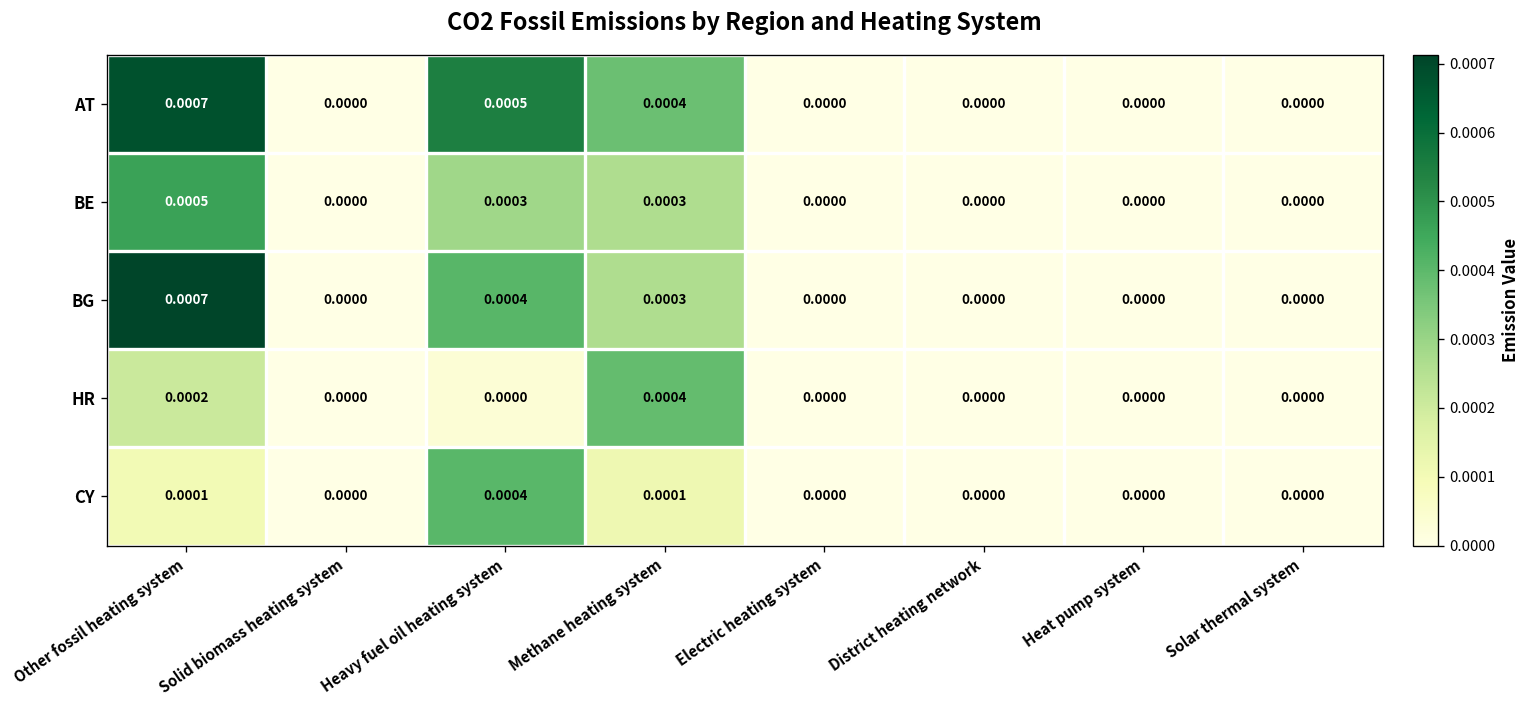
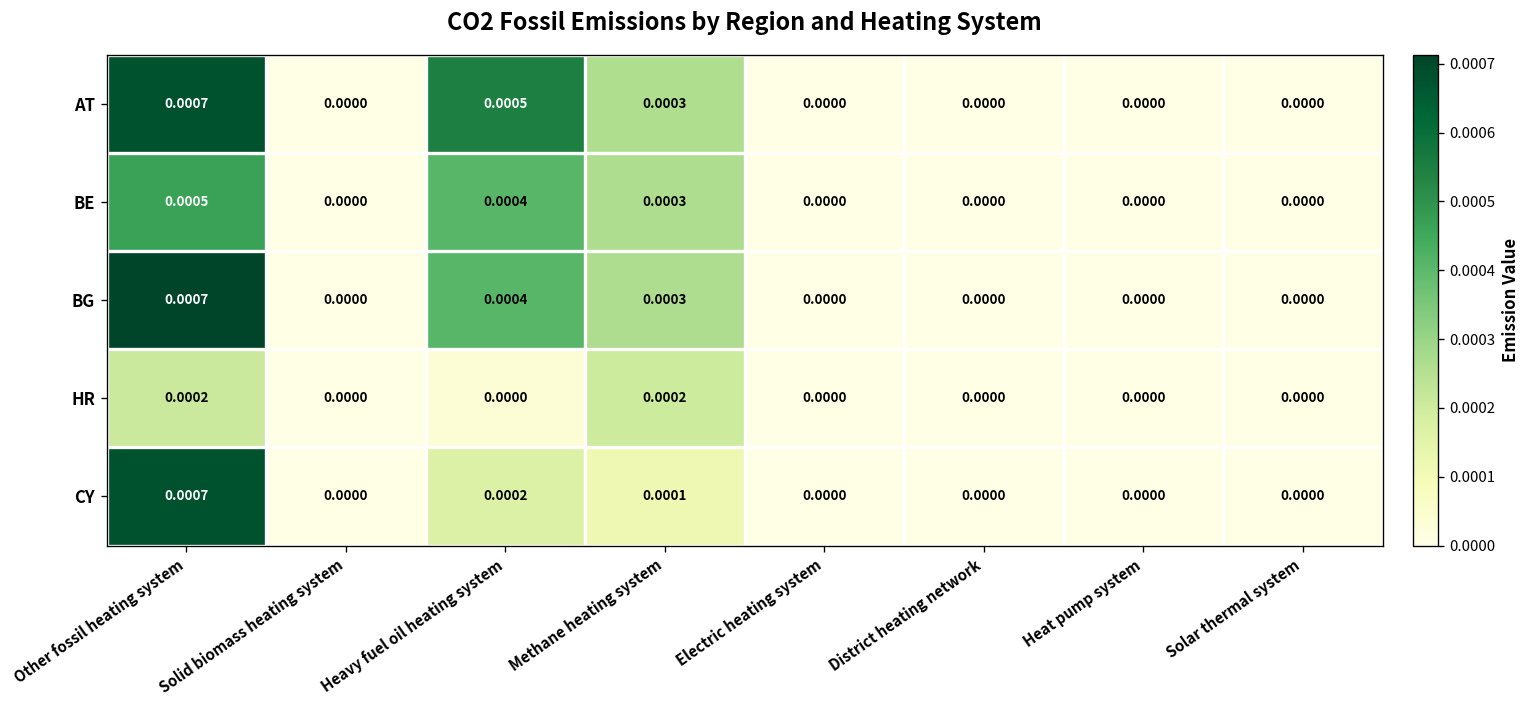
AT, Methane heating system: 0.0004 -> 0.0003
BE, Heavy fuel oil heating system: 0.0003 -> 0.0004
HR, Methane heating system: 0.0004 -> 0.0002
CY, Other fossil heating system: 0.0001 -> 0.0007
CY, Heavy fuel oil heating system: 0.0004 -> 0.0002
